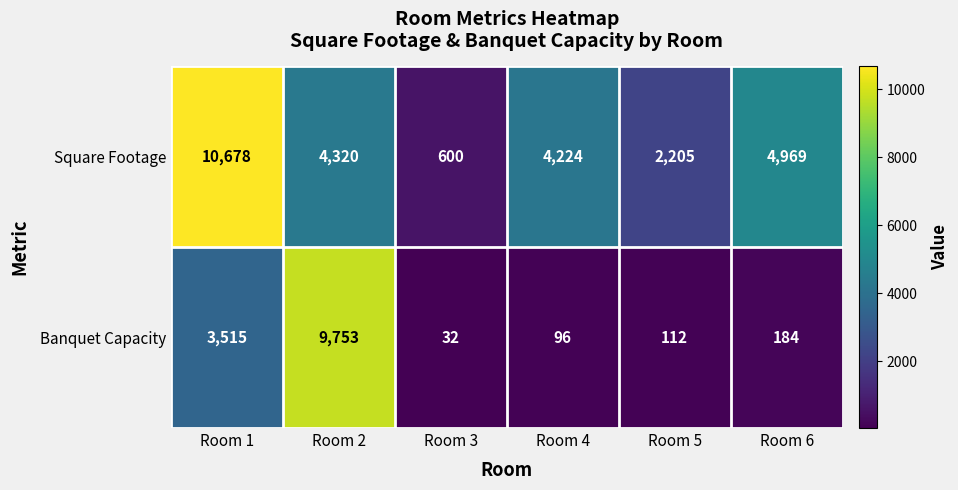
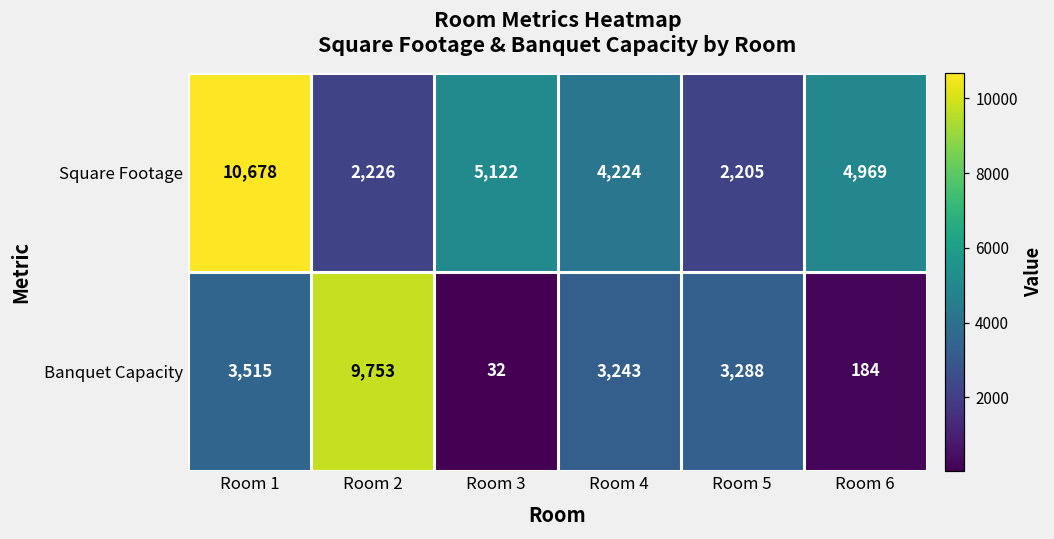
Square Footage, Room 2: 4,320 -> 2,226
Square Footage, Room 3: 600 -> 5,122
Banquet Capacity, Room 4: 96 -> 3,243
Banquet Capacity, Room 5: 112 -> 3,288
